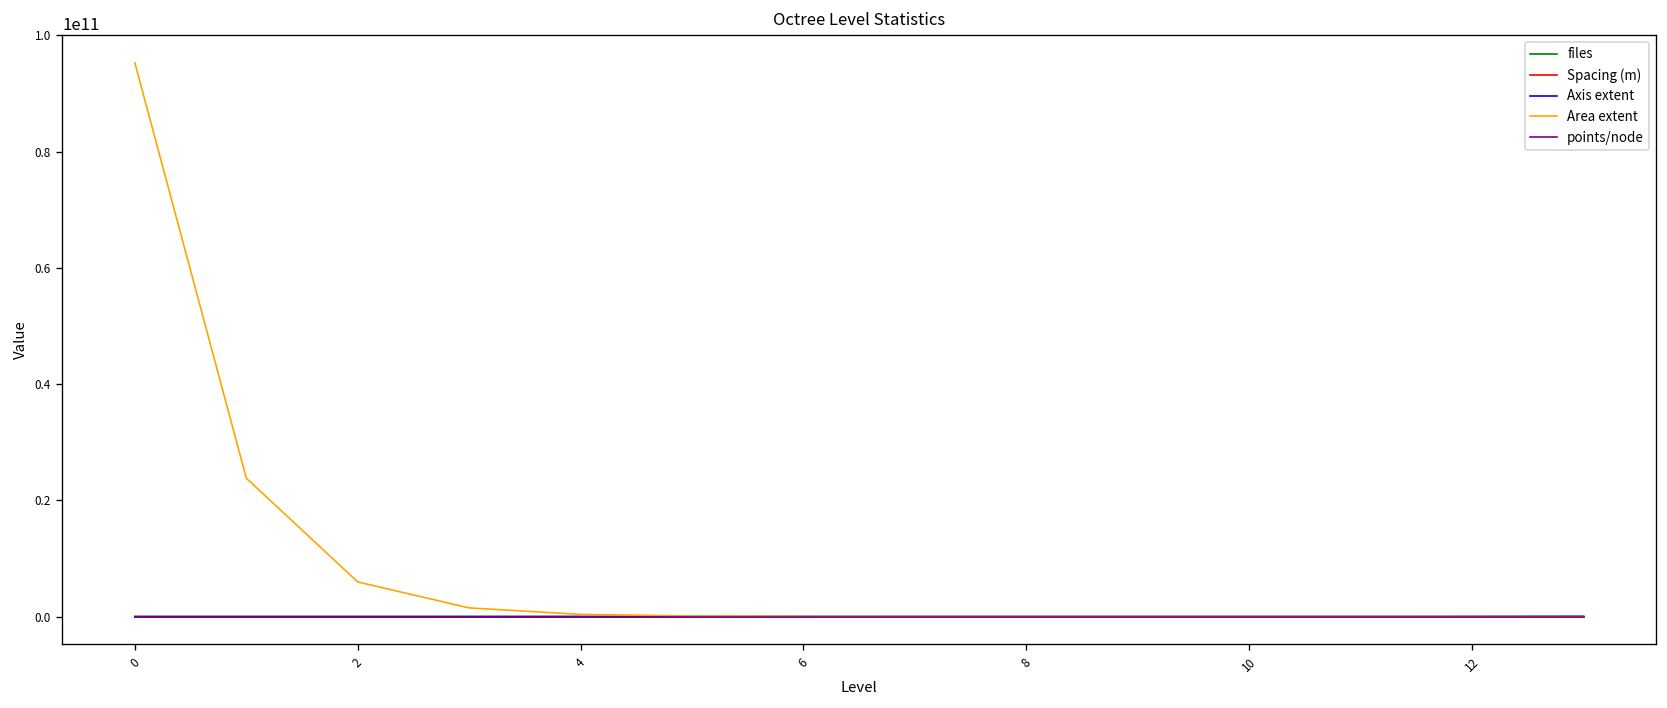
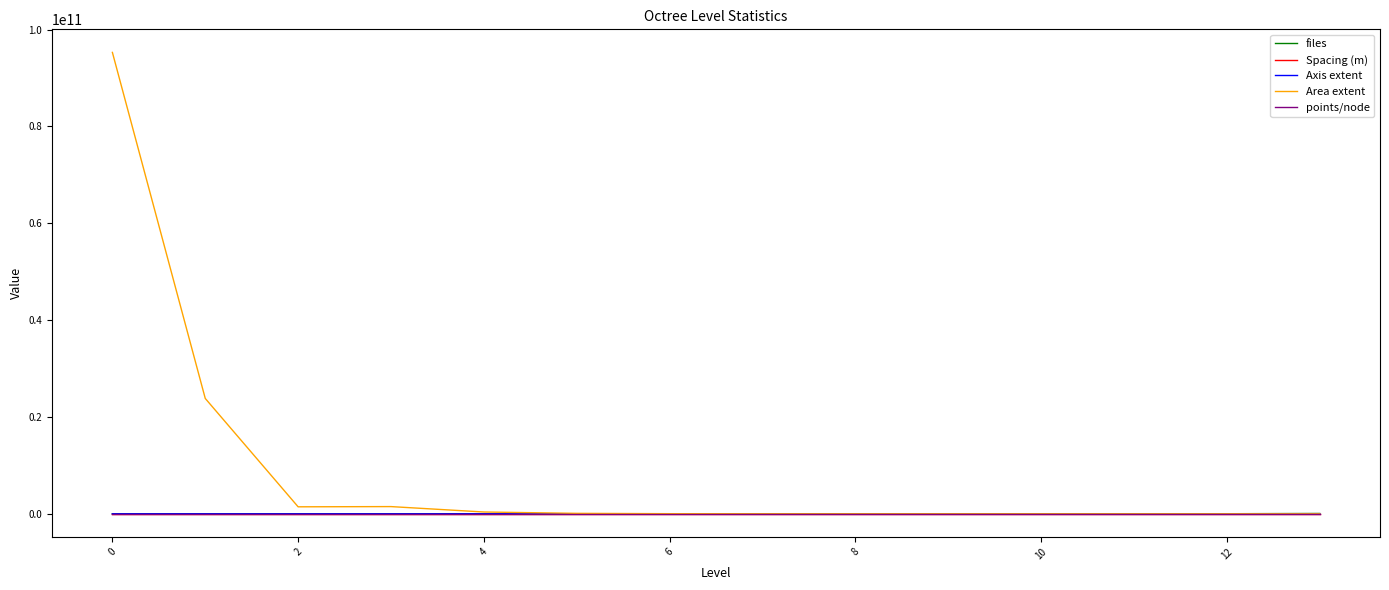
Area extent, 2: 6000000000 -> 1000000000
